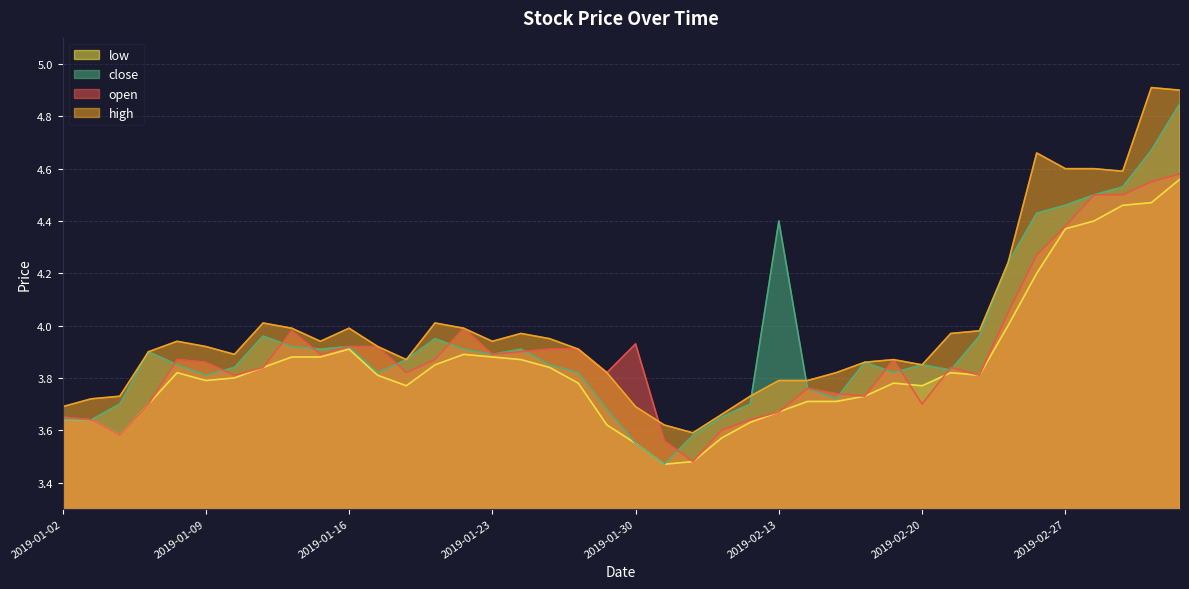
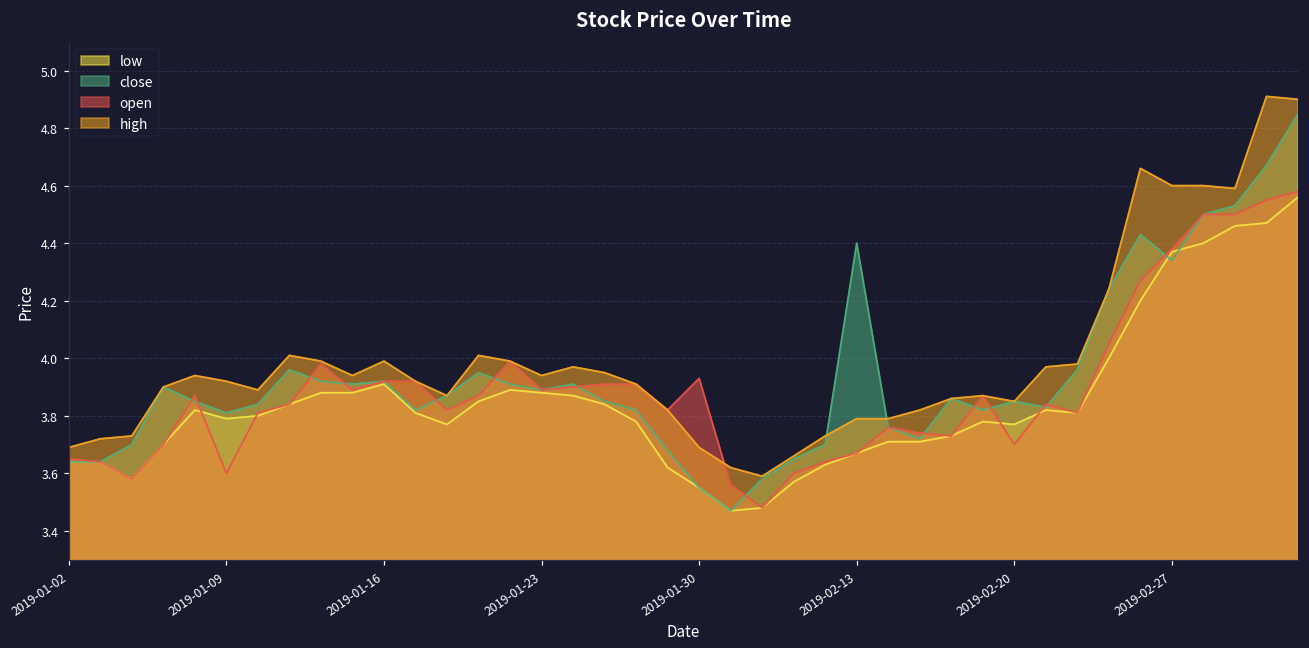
open, 2019-01-09: 3.86 -> 3.60
close, 2019-02-27: 4.46 -> 4.34
